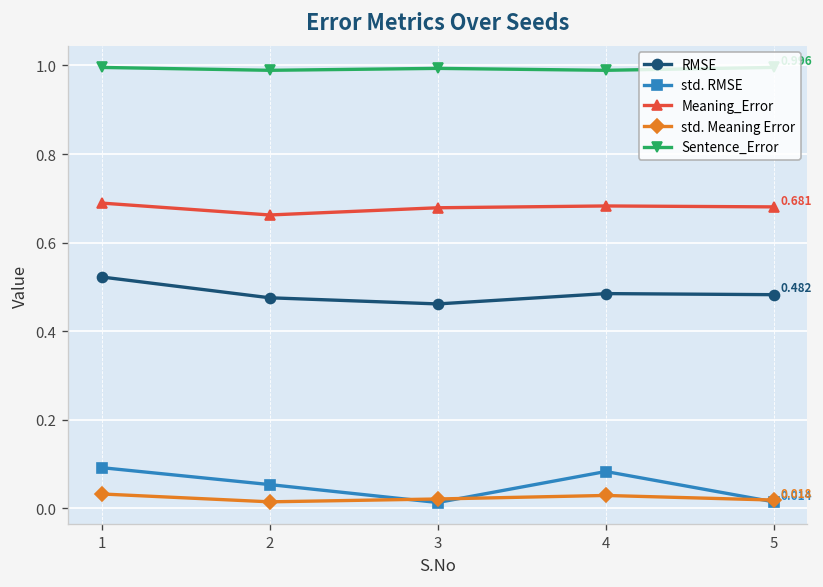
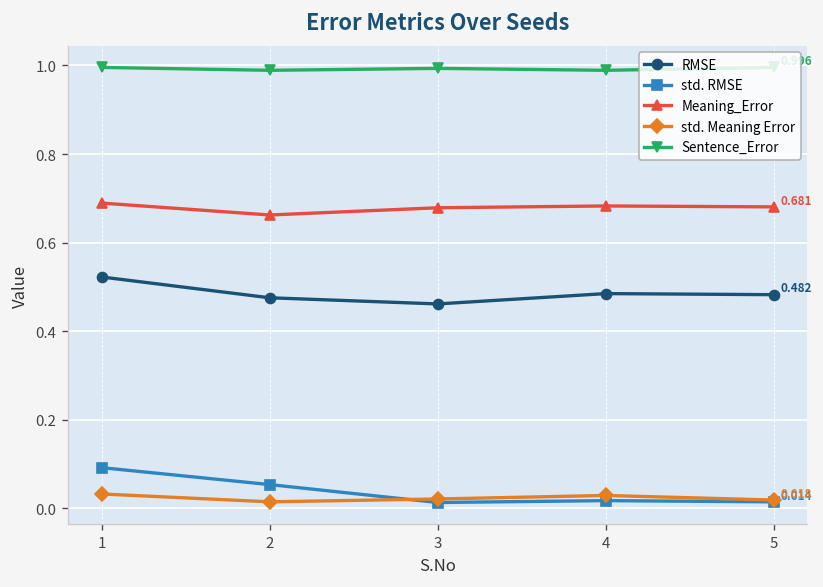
std. RMSE, 4: 0.08 -> 0.02
